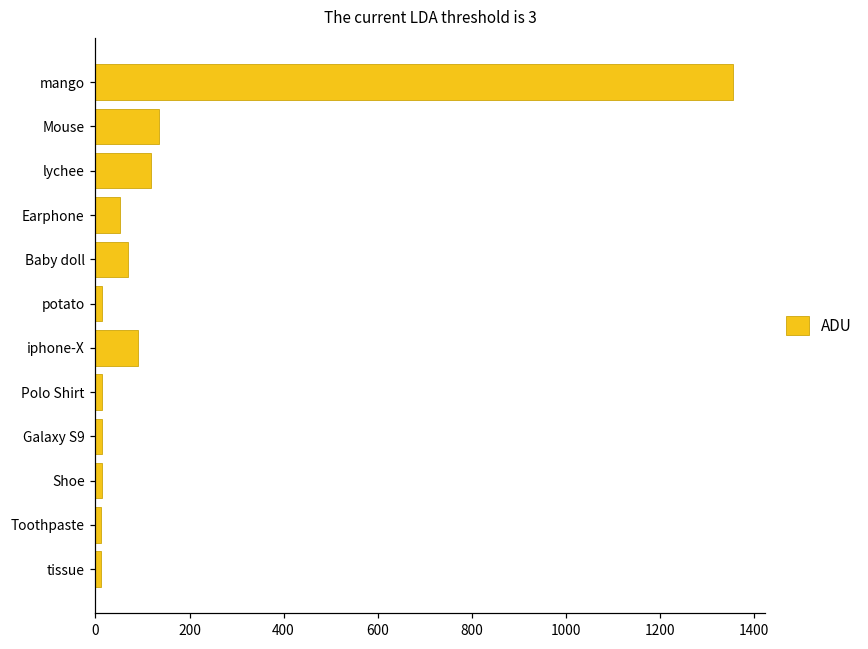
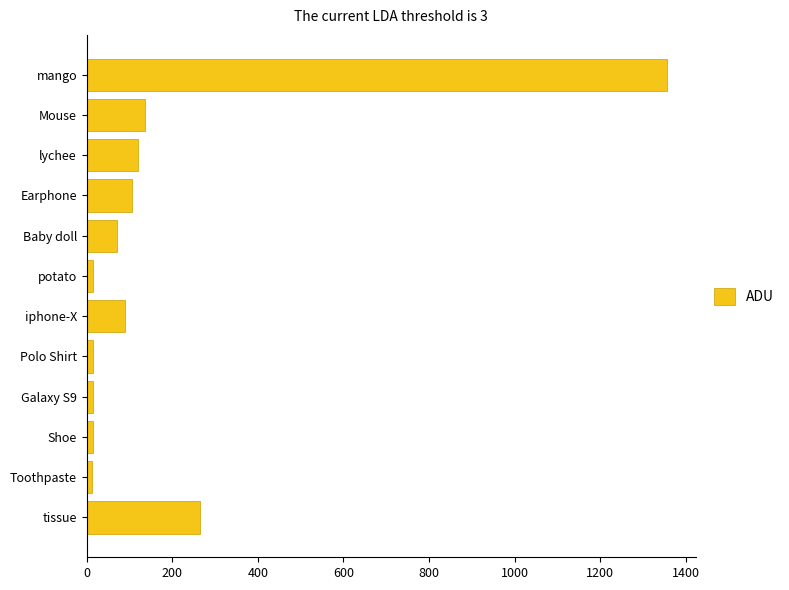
Earphone: 50 -> 110
tissue: 10 -> 260
